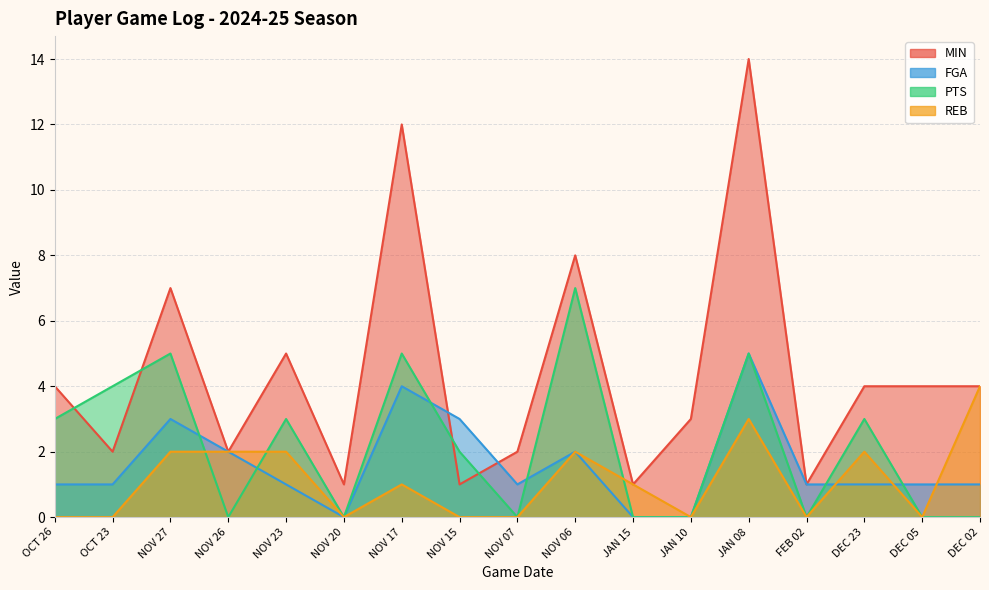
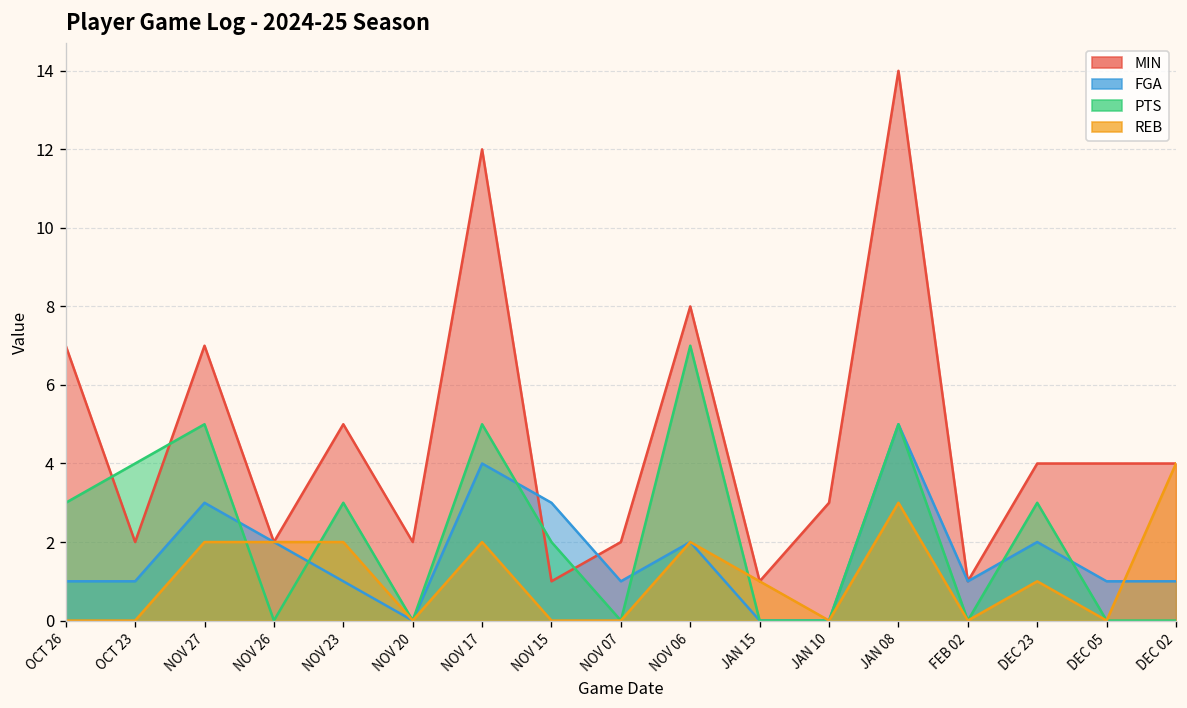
MIN, OCT 26: 4 -> 7
MIN, NOV 20: 1 -> 2
REB, NOV 17: 1 -> 2
FGA, DEC 23: 1 -> 2
REB, DEC 23: 2 -> 1
